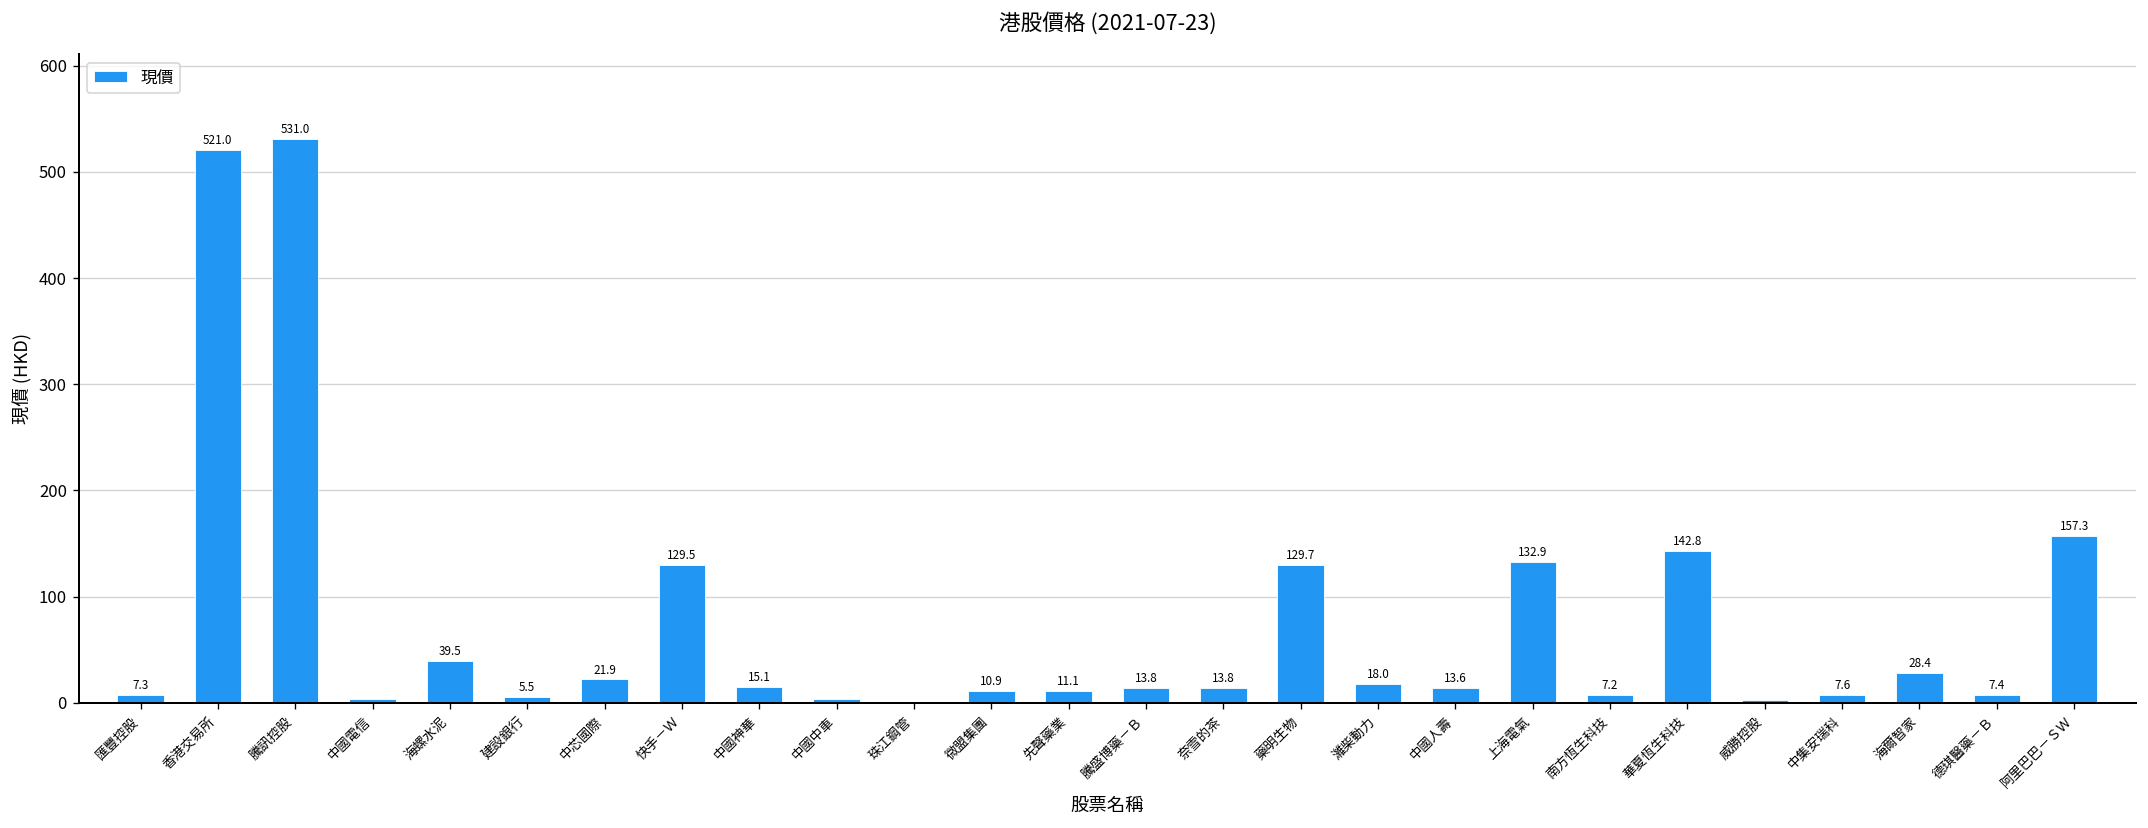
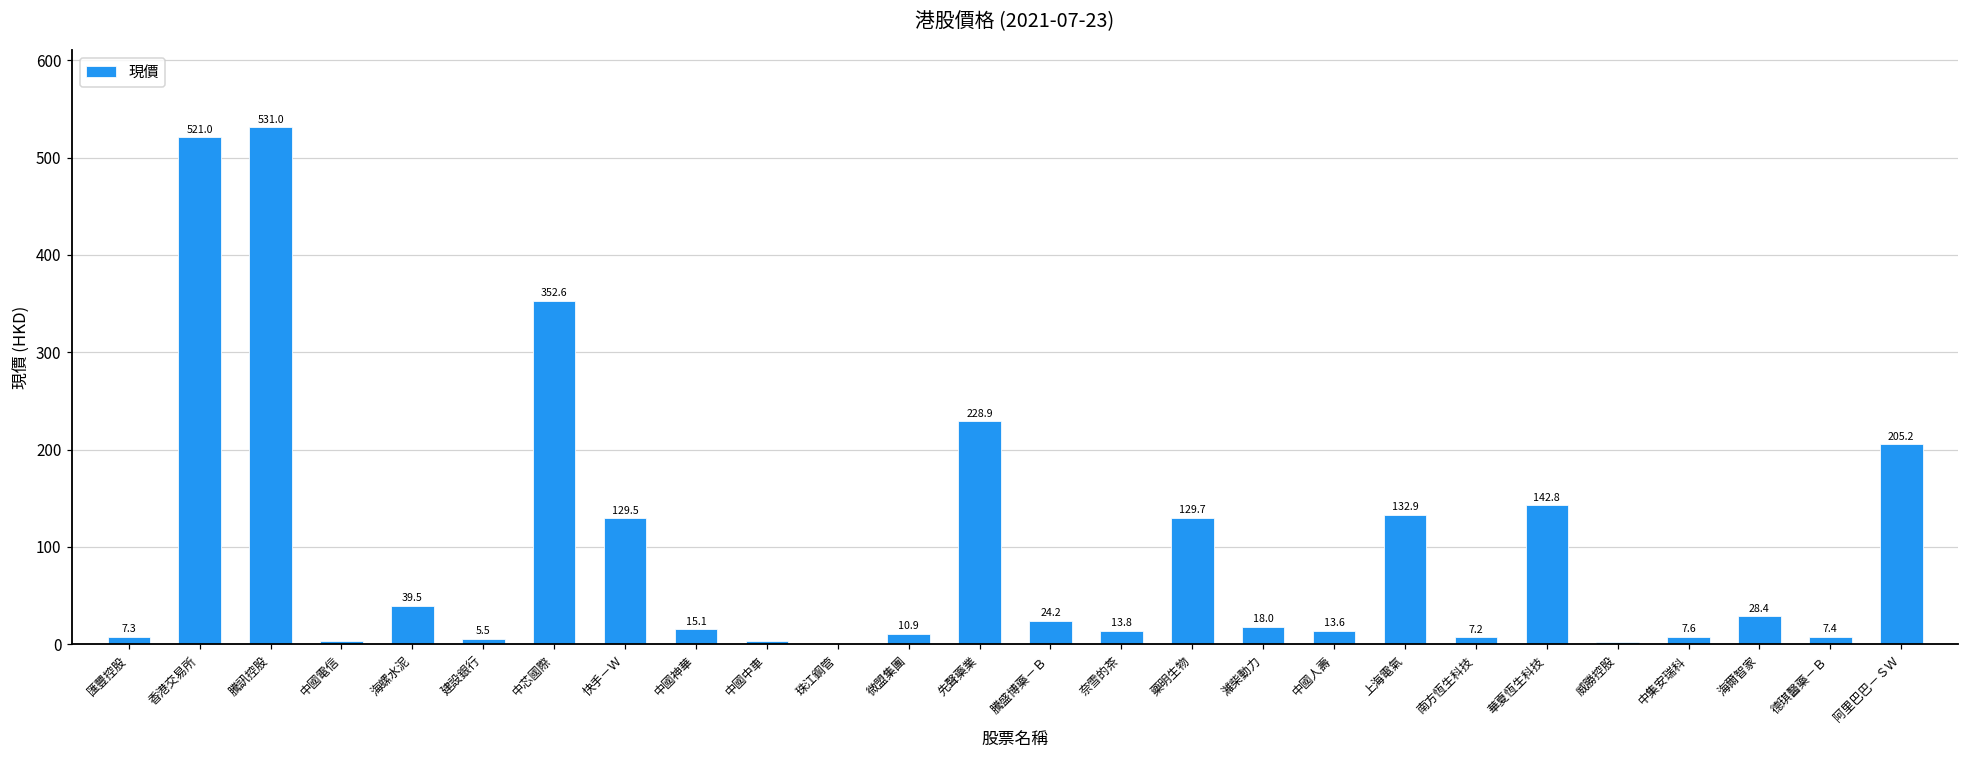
中芯國際: 21.9 -> 352.6
先聲藥業: 11.1 -> 228.9
騰盛博藥－Ｂ: 13.8 -> 24.2
阿里巴巴－ＳＷ: 157.3 -> 205.2
